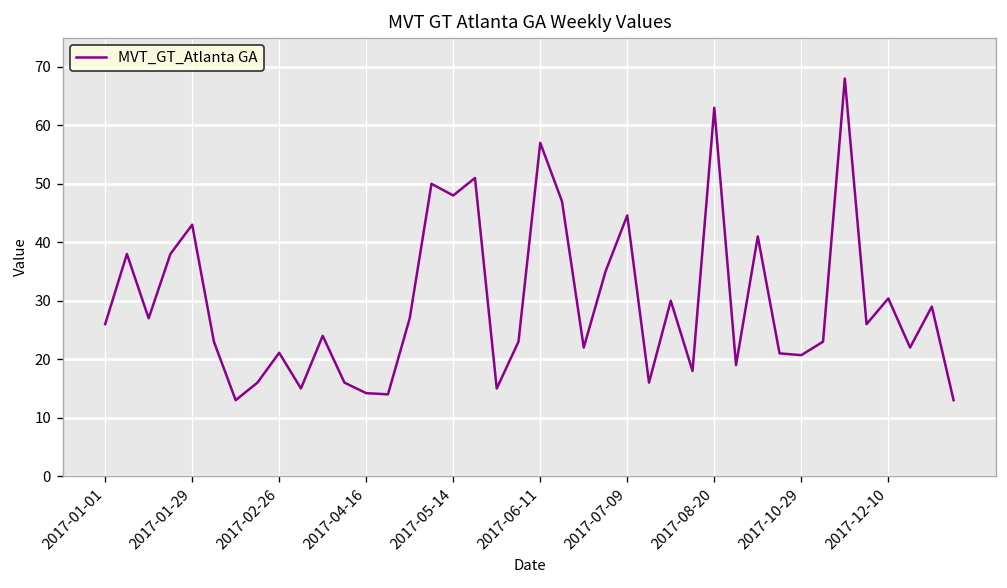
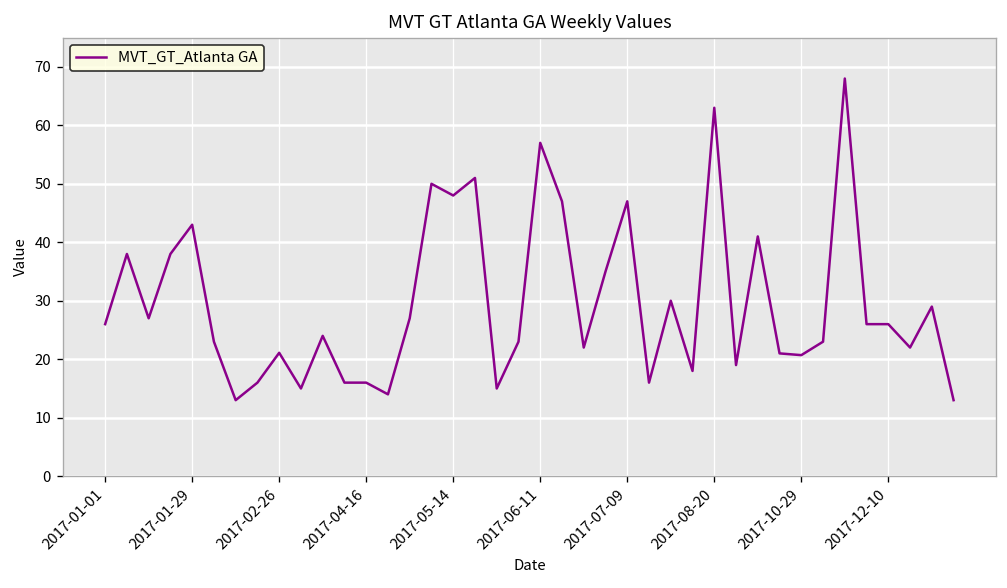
2017-04-16: 14 -> 16
2017-07-09: 45 -> 47
2017-12-10: 30 -> 26
